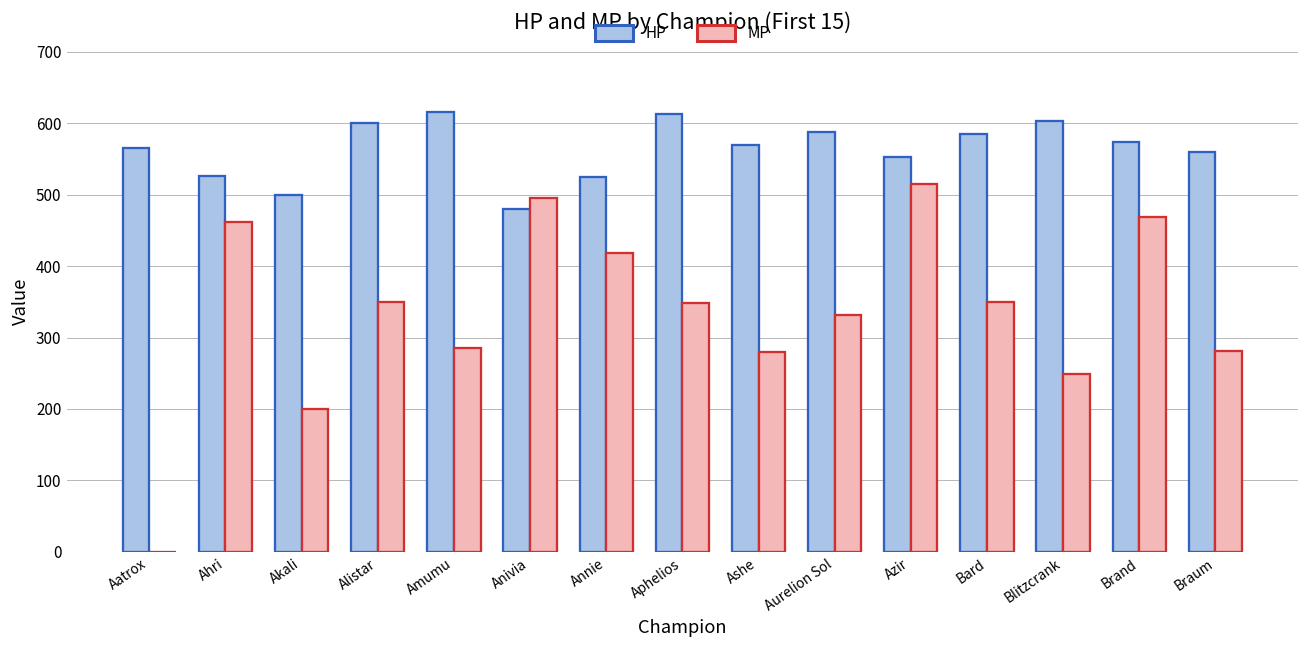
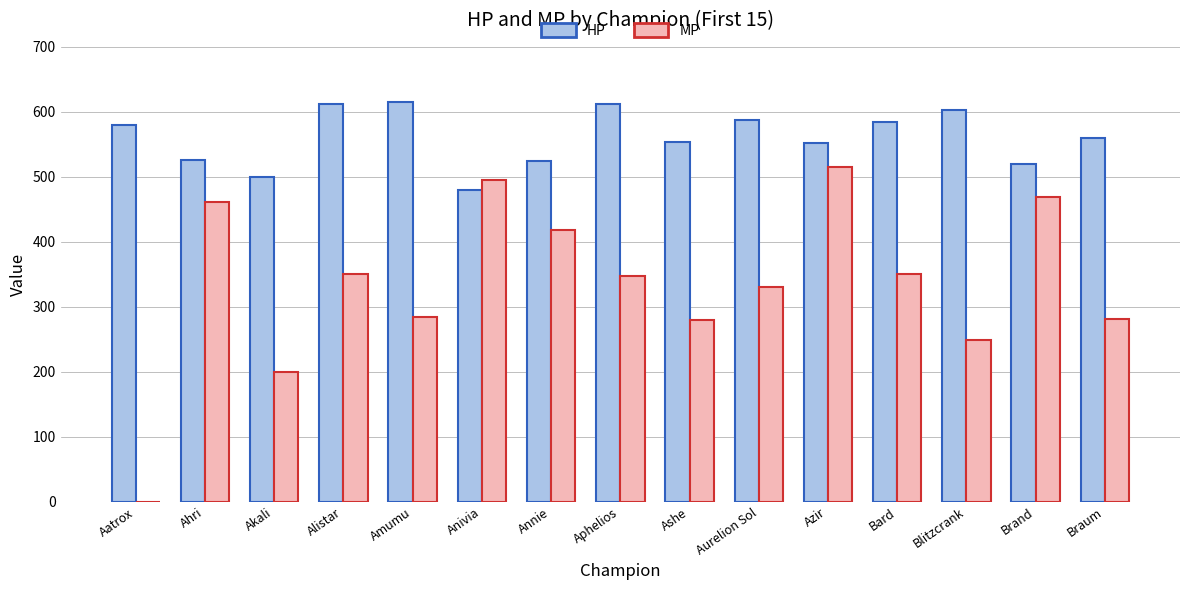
HP, Aatrox: 570 -> 580
HP, Alistar: 600 -> 610
HP, Ashe: 570 -> 550
HP, Brand: 570 -> 520
